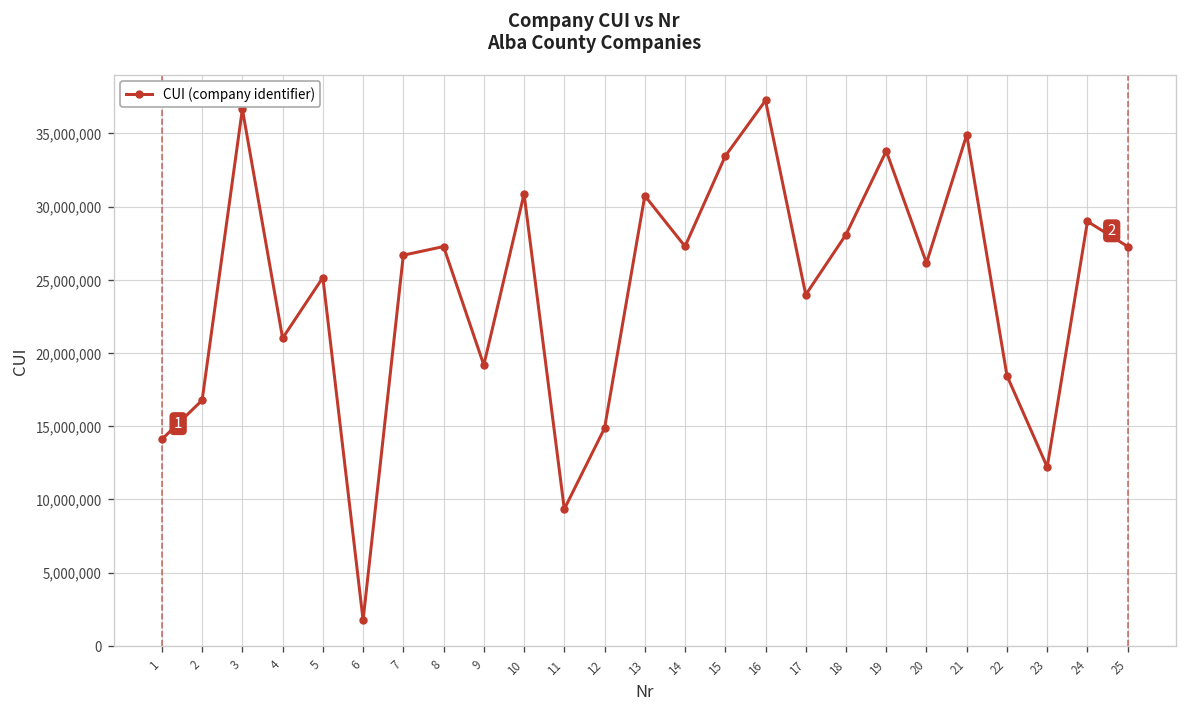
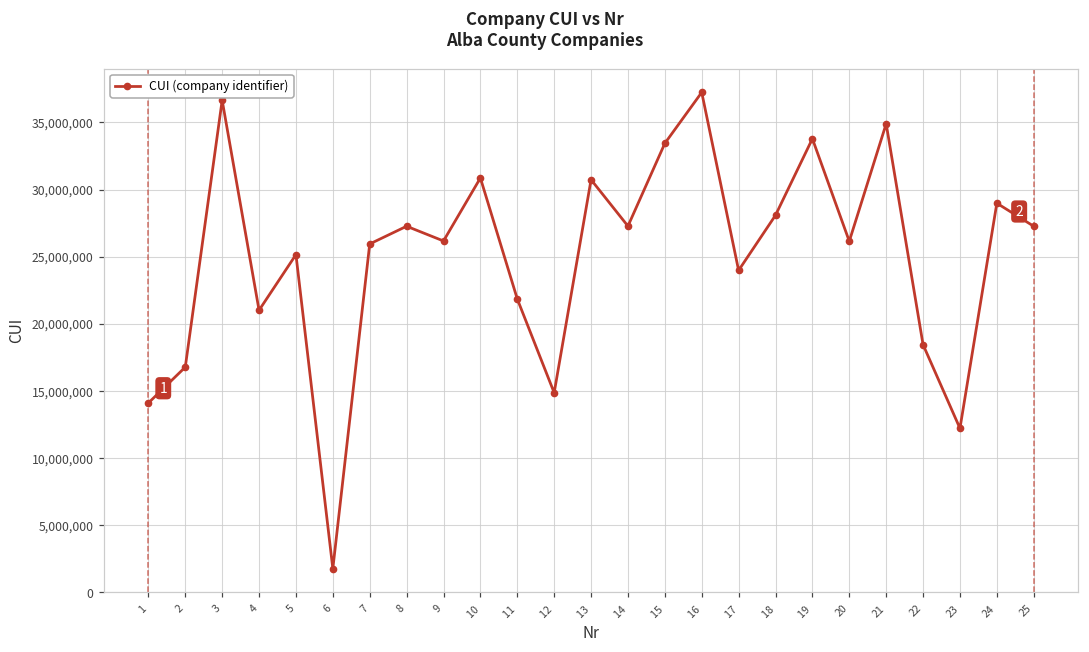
7: 26,700,000 -> 25,900,000
9: 19,200,000 -> 26,200,000
11: 9,300,000 -> 21,900,000
